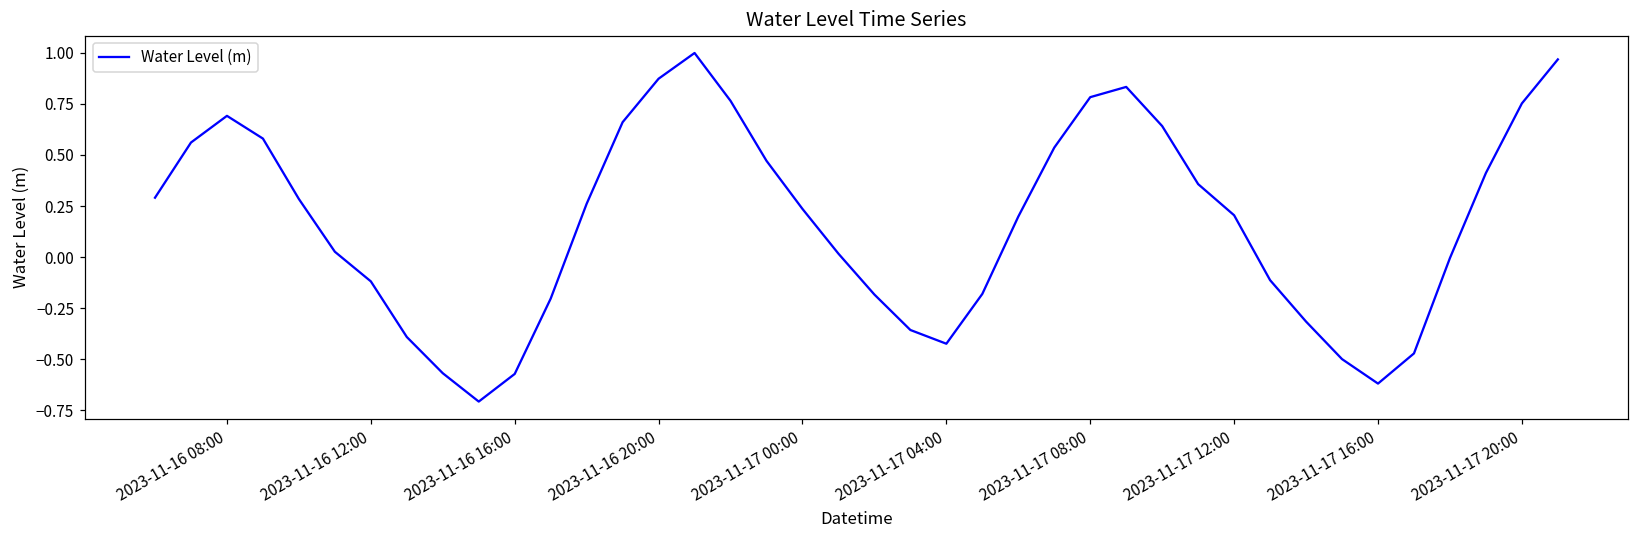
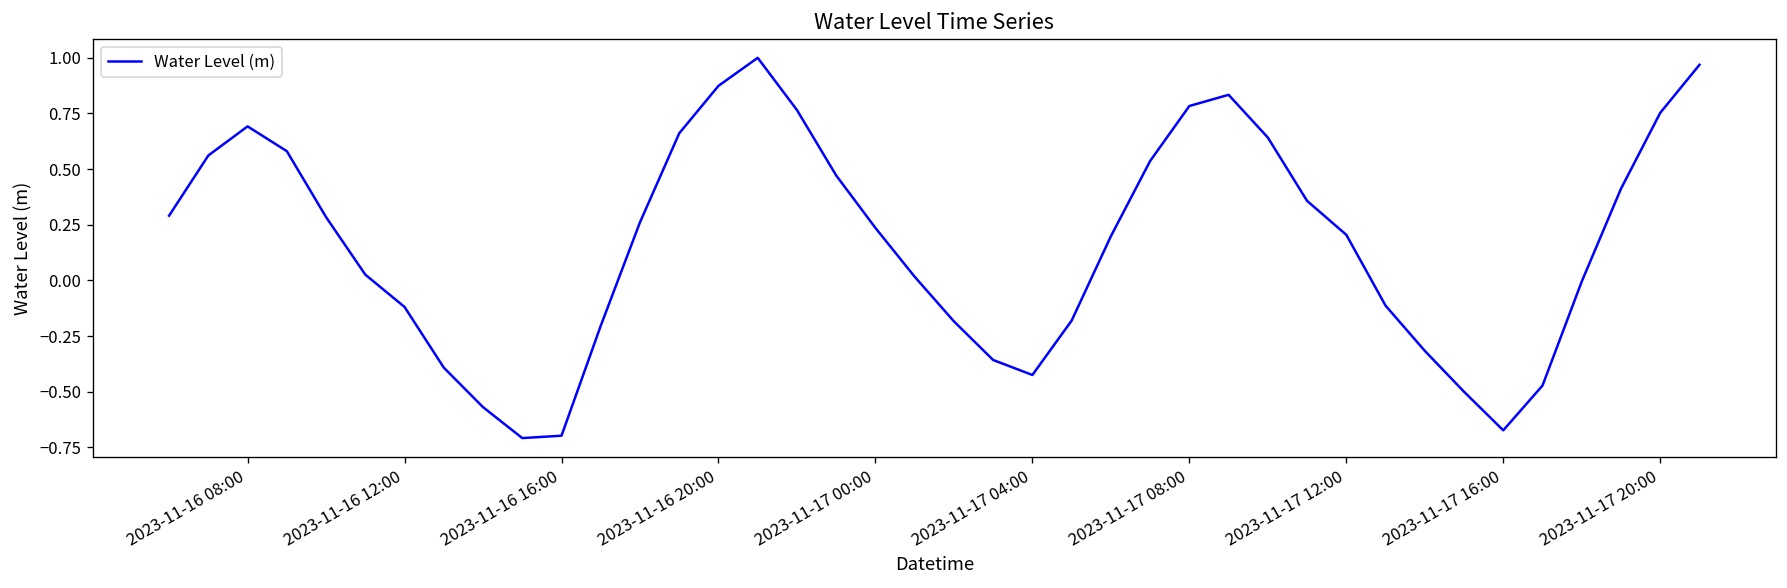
2023-11-16 16:00: -0.57 -> -0.70
2023-11-17 16:00: -0.62 -> -0.67
